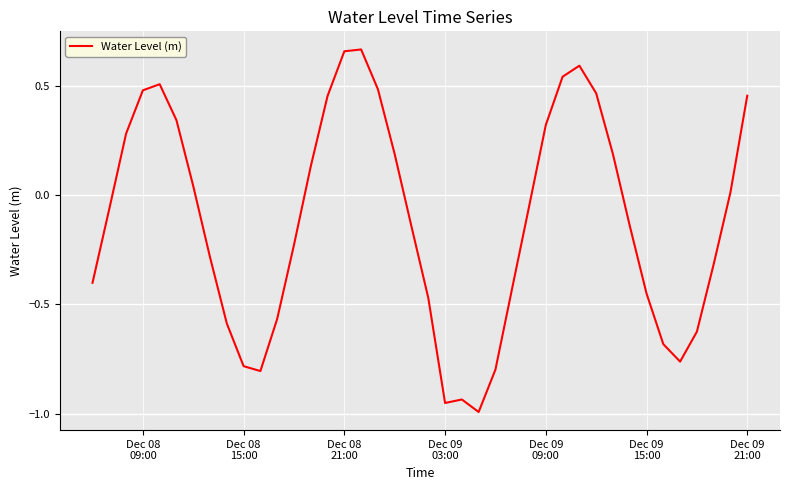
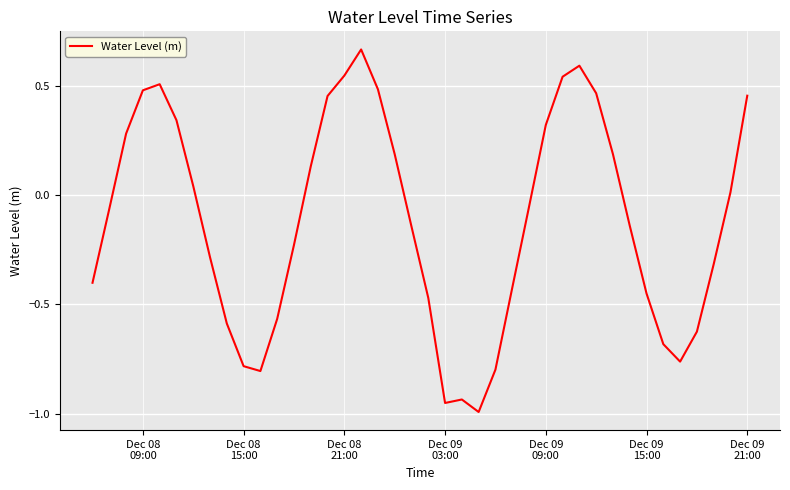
Dec 08 21:00: 0.66 -> 0.55
